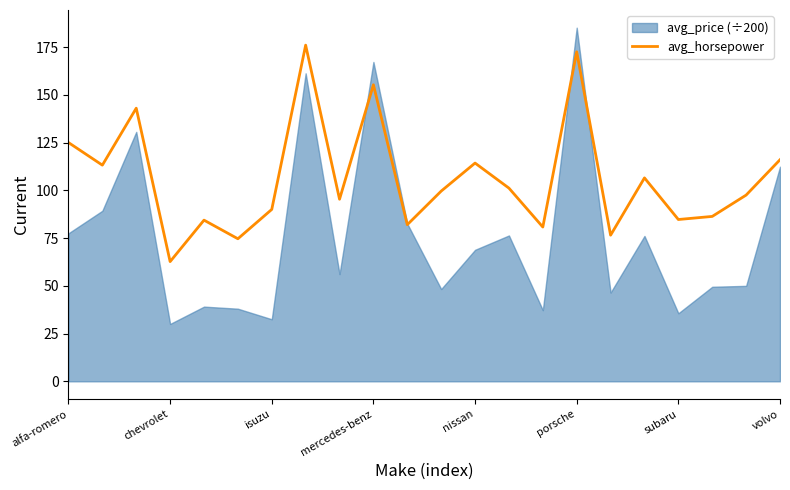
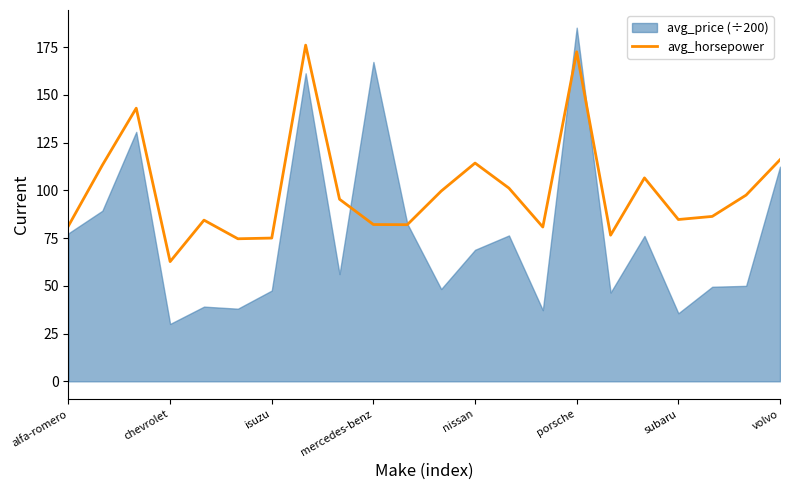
avg_horsepower, alfa-romero: 125 -> 81
avg_horsepower, isuzu: 90 -> 75
avg_price (÷200), isuzu: 32 -> 48
avg_horsepower, mercedes-benz: 155 -> 82
